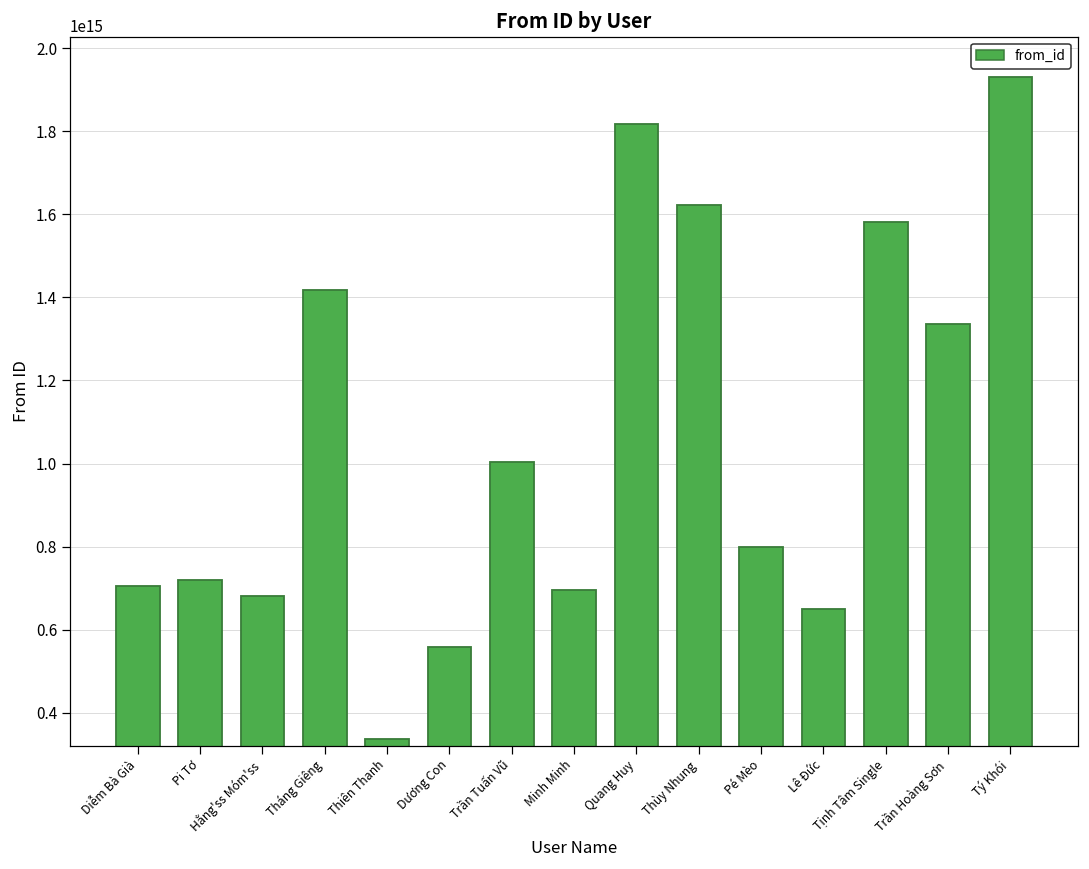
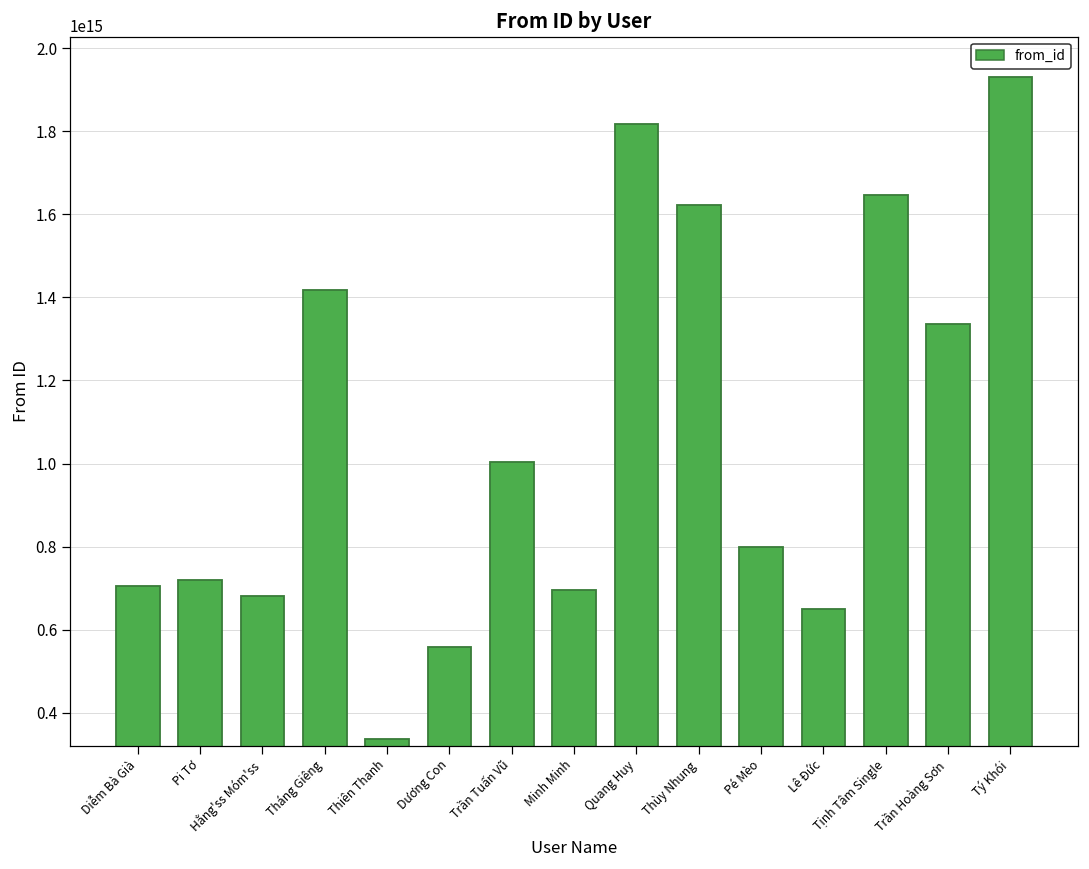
Tịnh Tâm Single: 1580000000000000 -> 1650000000000000
